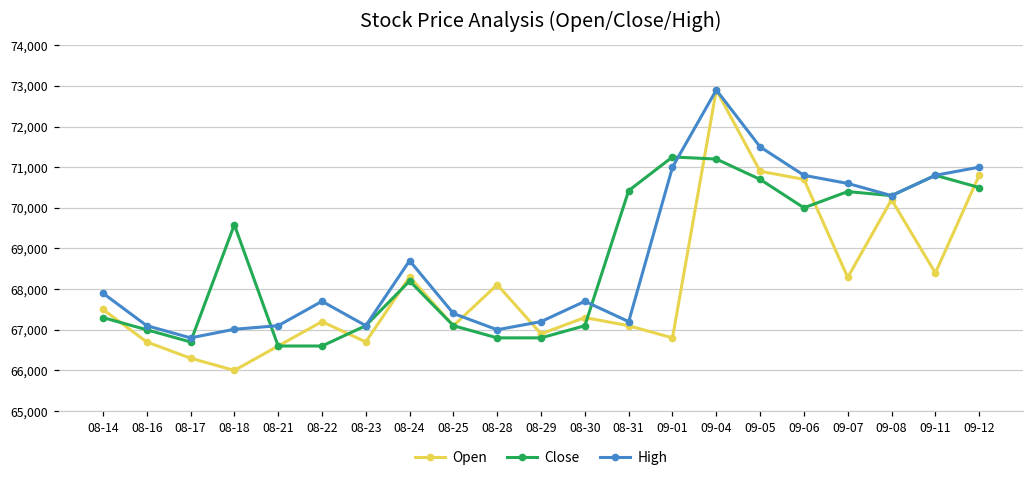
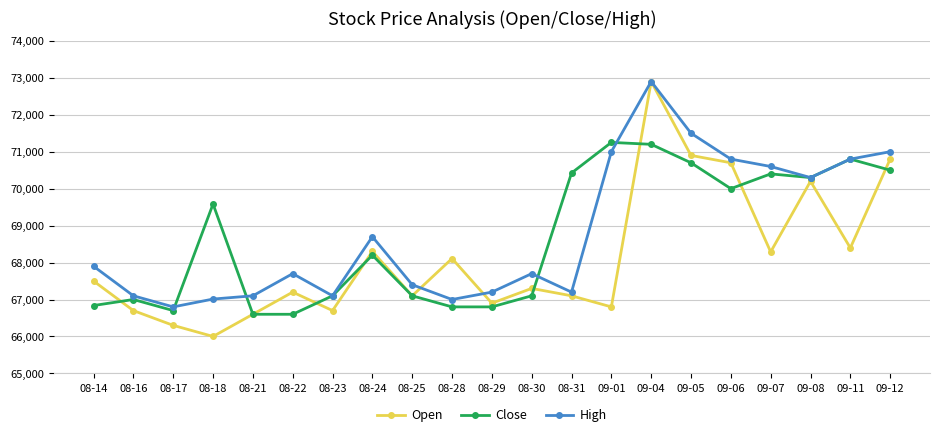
Close, 08-14: 67,300 -> 66,800
